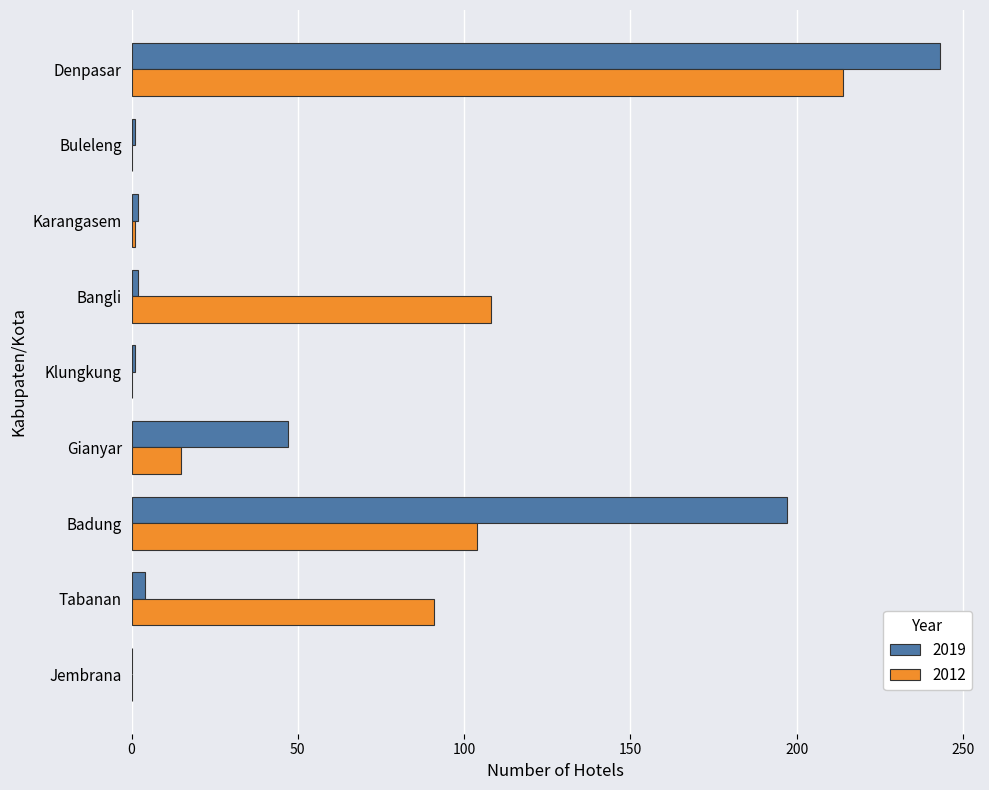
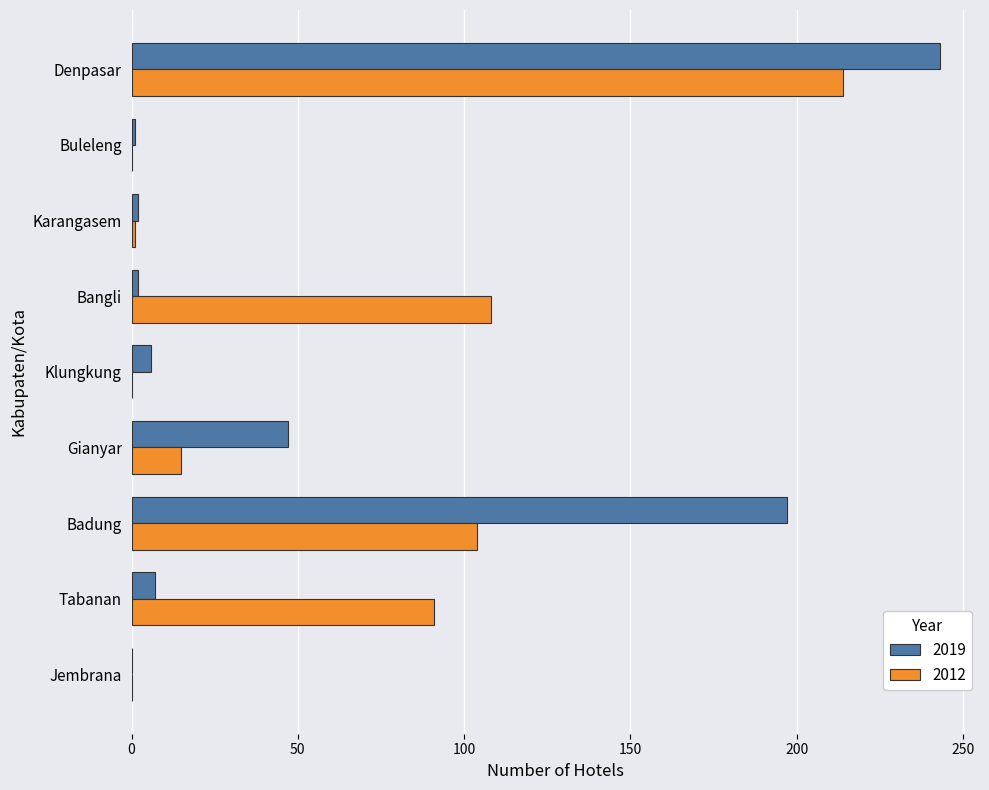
2019, Klungkung: 1 -> 6
2019, Tabanan: 4 -> 7
